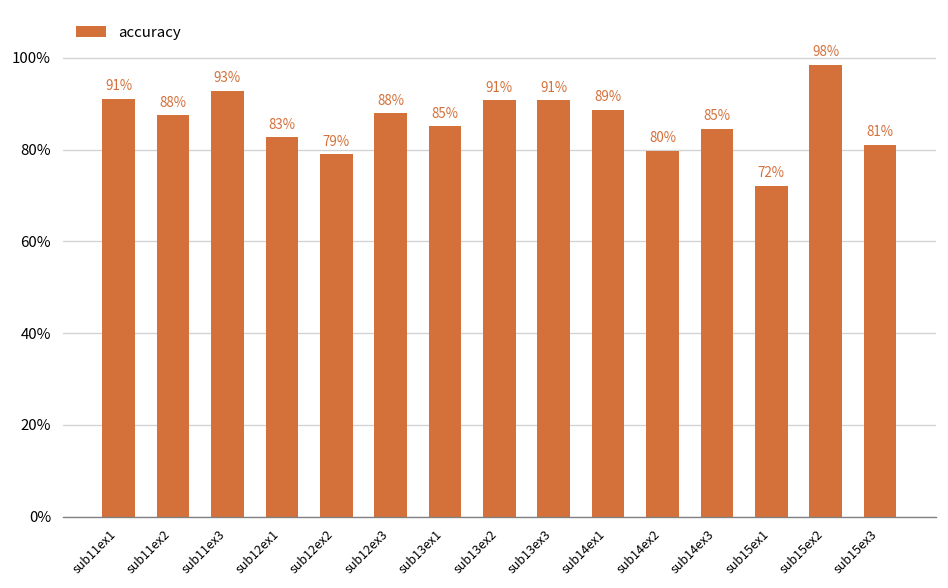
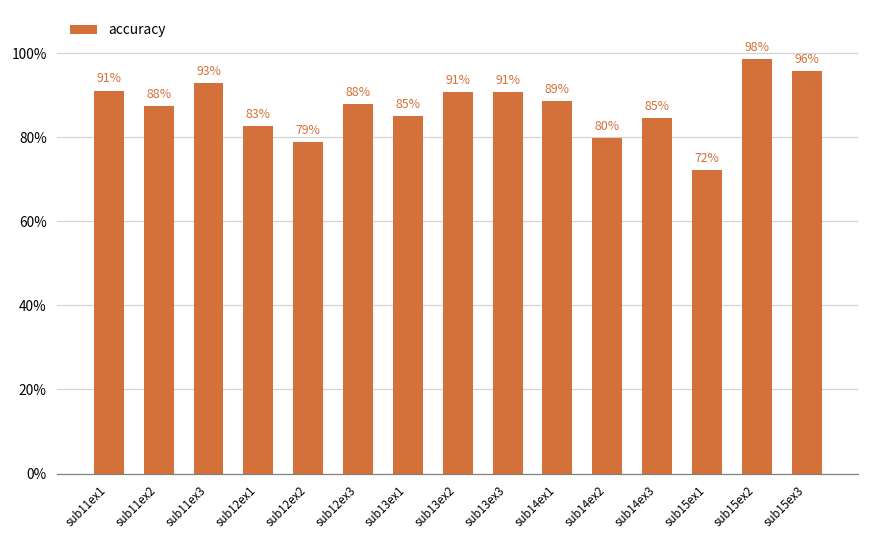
sub15ex3: 81% -> 96%
